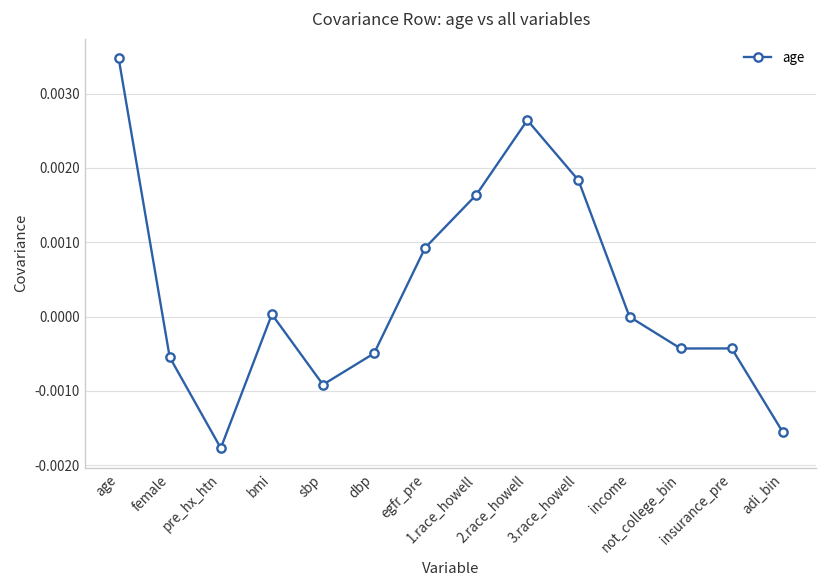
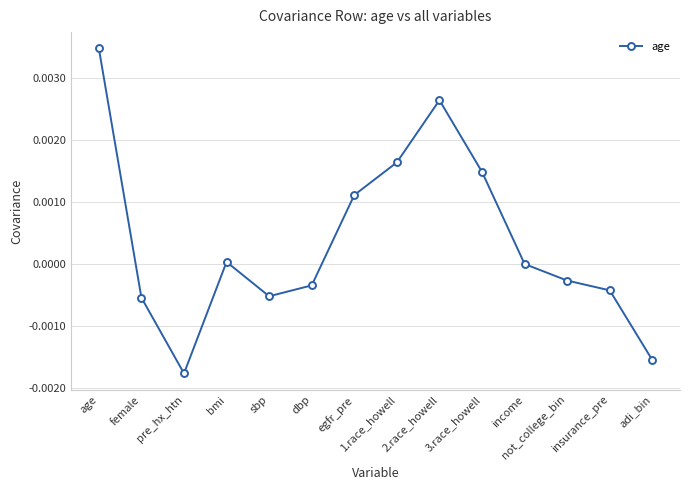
sbp: -0.0009 -> -0.0005
dbp: -0.0005 -> -0.0003
egfr_pre: 0.0009 -> 0.0011
3.race_howell: 0.0018 -> 0.0015
not_college_bin: -0.0004 -> -0.0003
